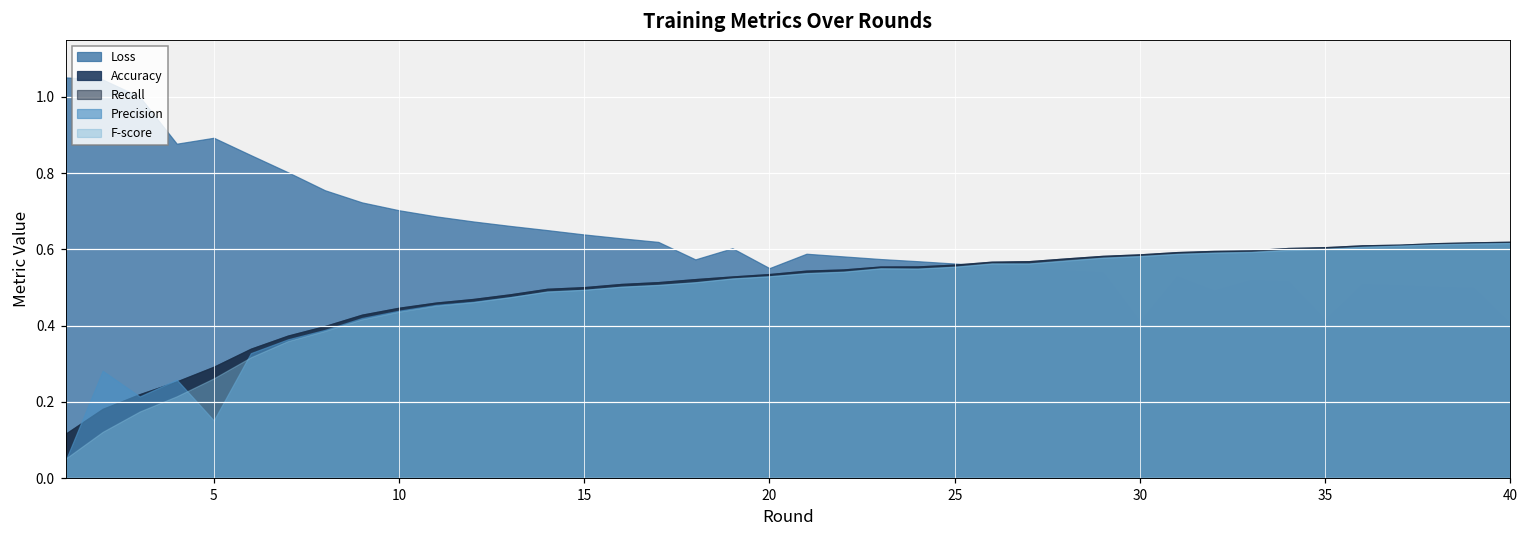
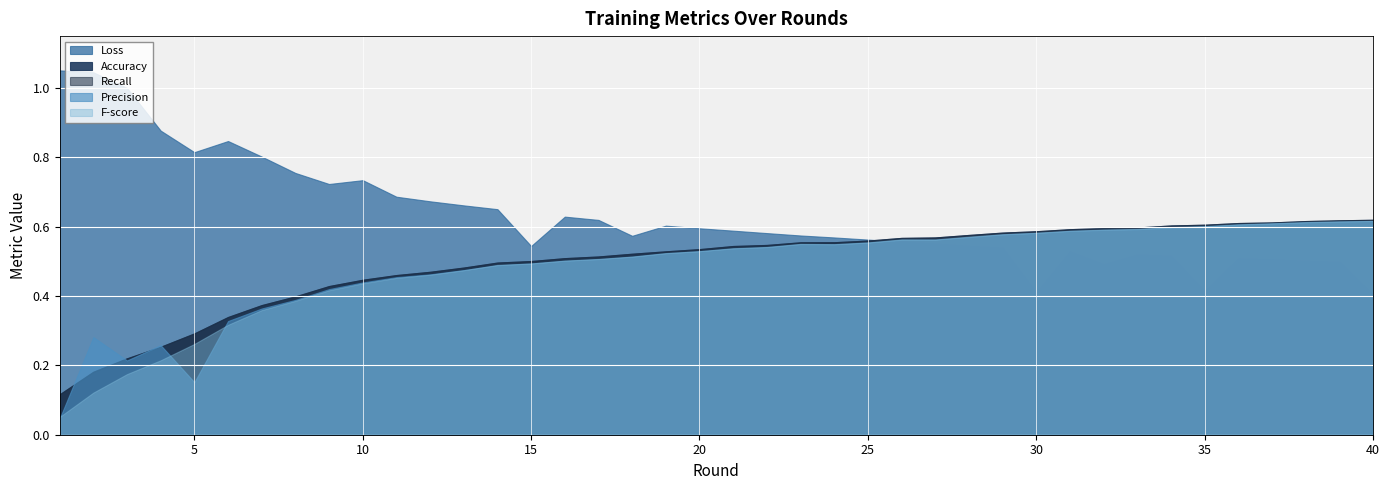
Loss, 5: 0.89 -> 0.82
Loss, 10: 0.70 -> 0.73
Loss, 15: 0.64 -> 0.54
Loss, 20: 0.55 -> 0.60
